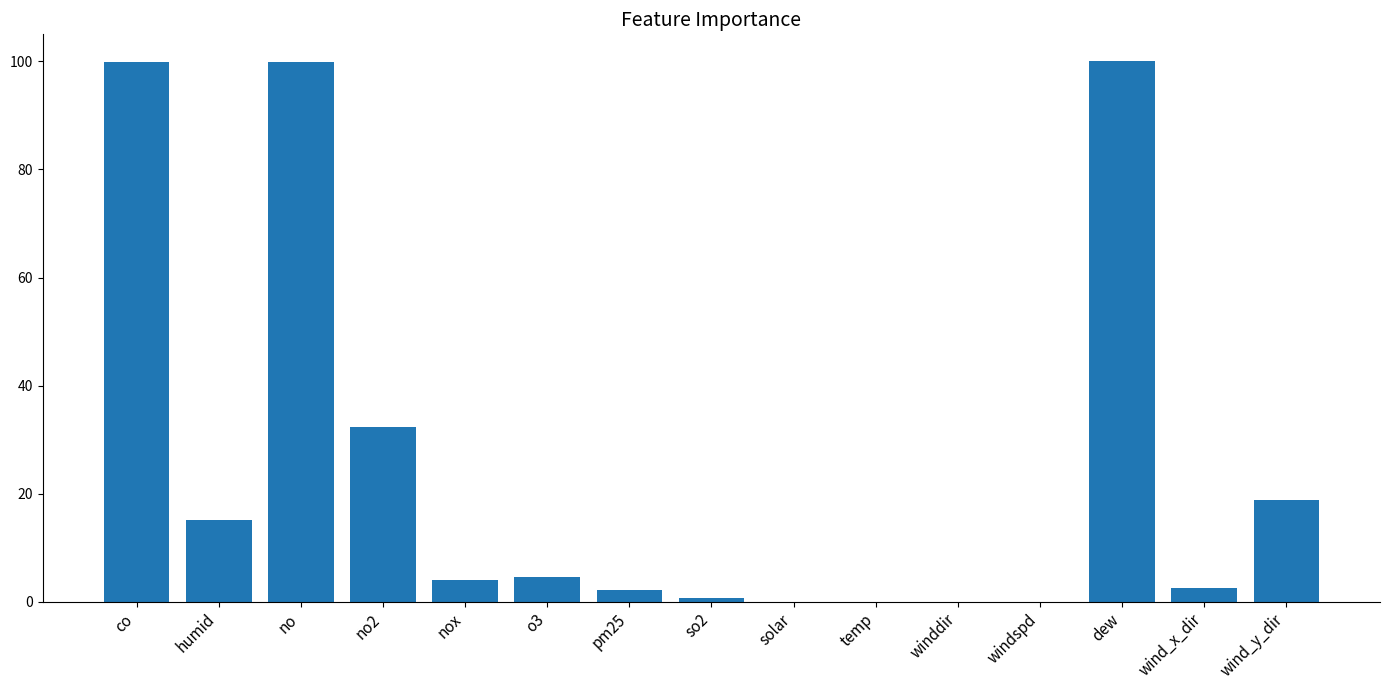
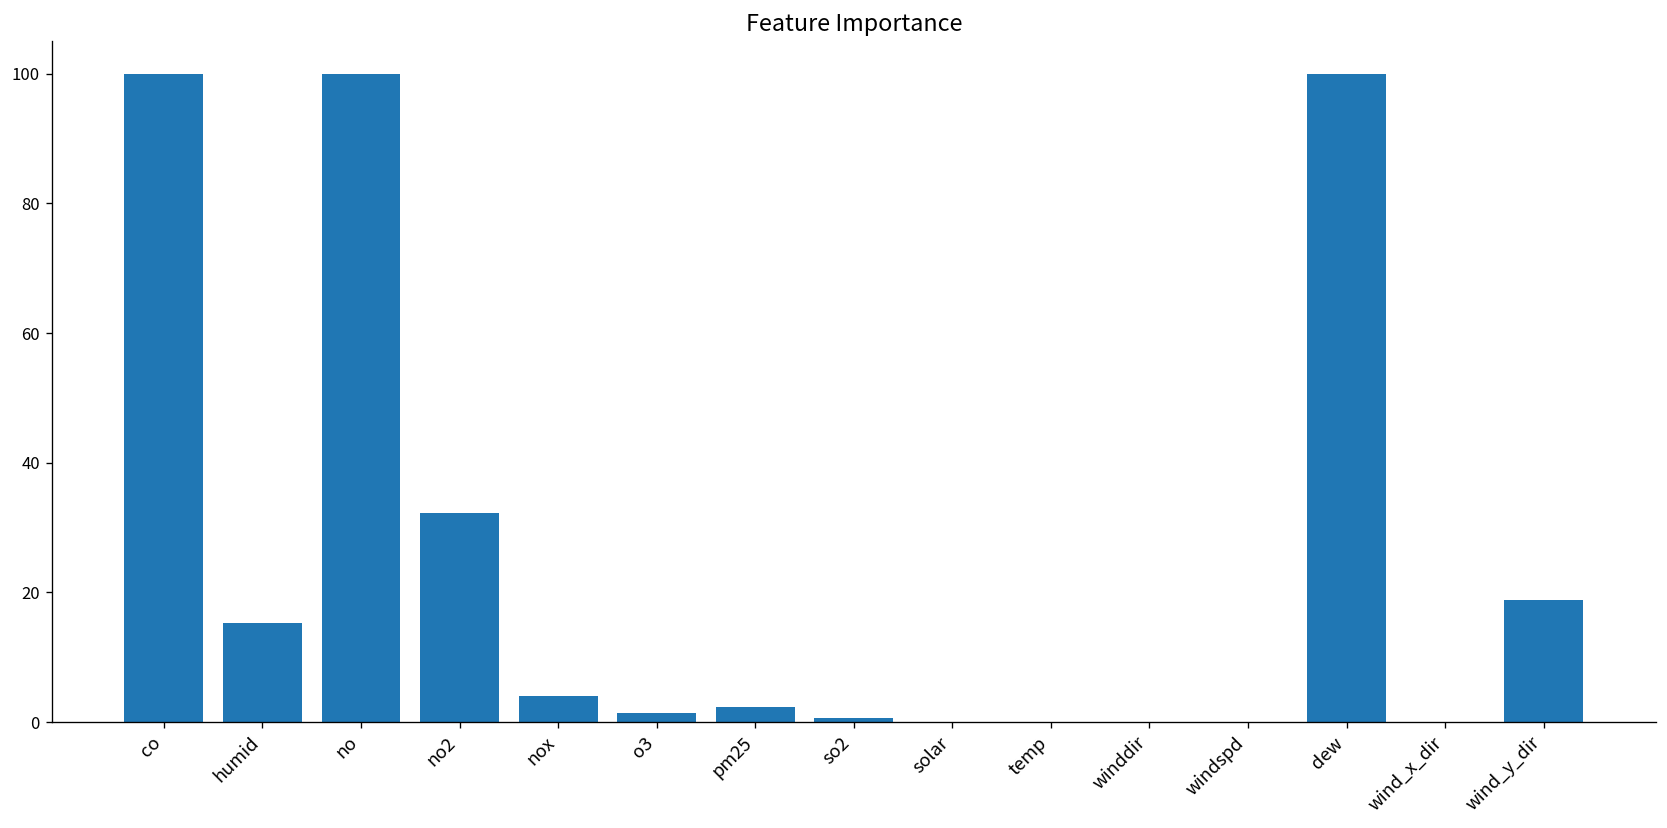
o3: 5 -> 1
wind_x_dir: 3 -> 0
